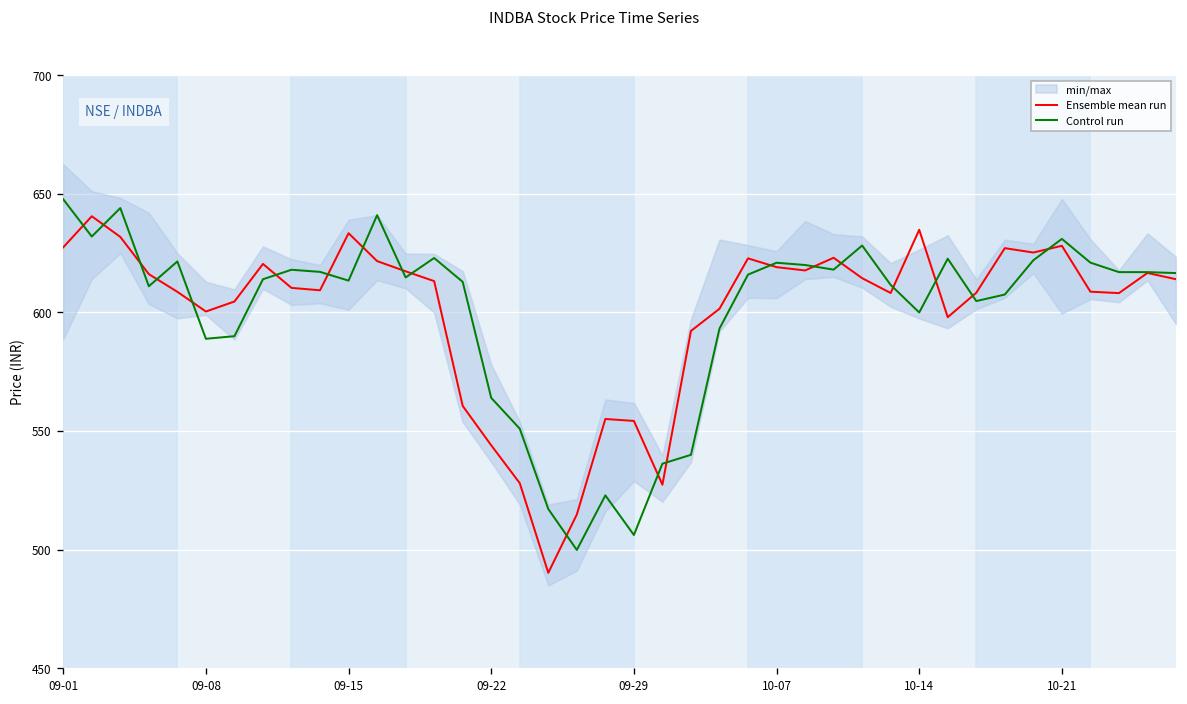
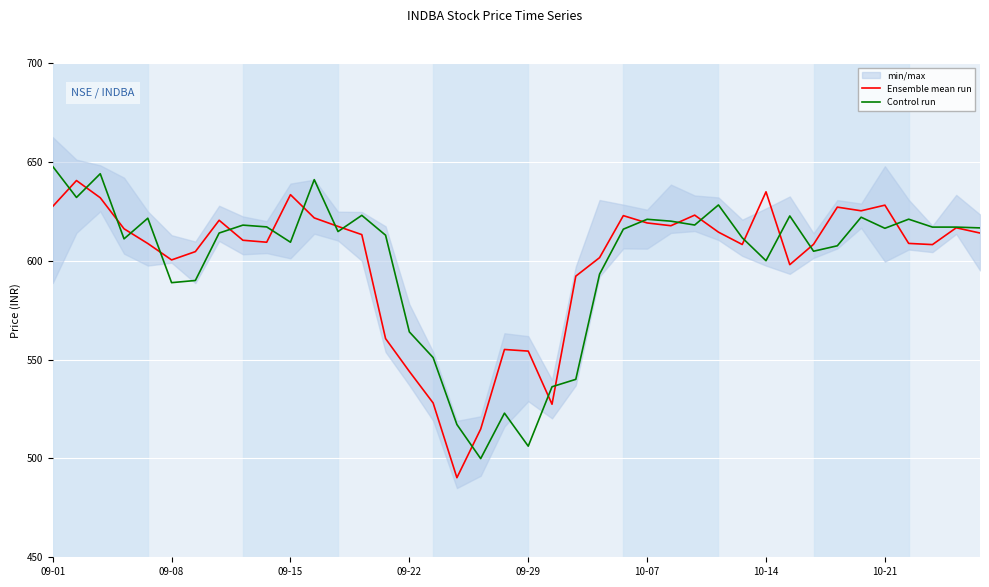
Control run, 09-15: 613 -> 609
Control run, 10-21: 631 -> 616
